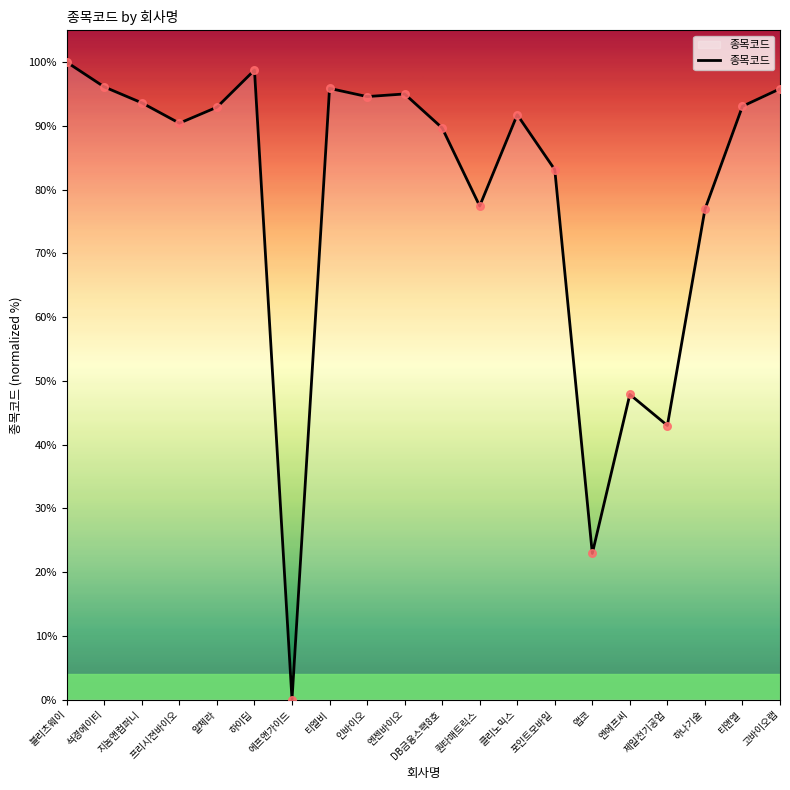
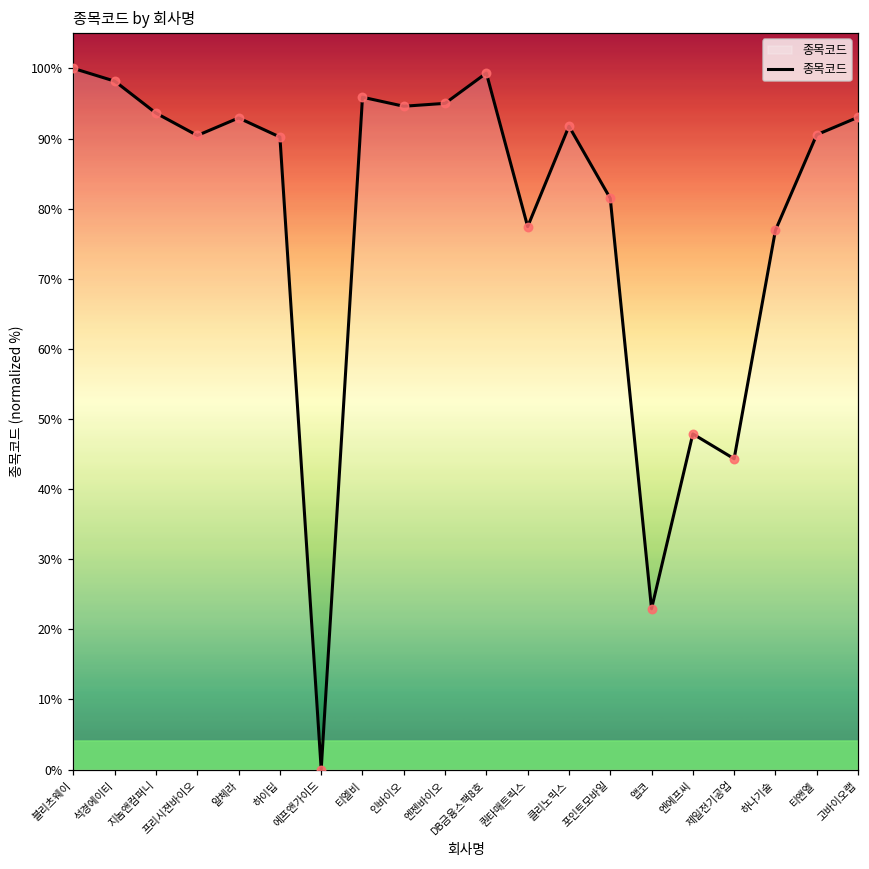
석경에이티: 96% -> 98%
하이딥: 99% -> 90%
DB금융스팩8호: 90% -> 99%
포인트모바일: 83% -> 81%
제일전기공업: 43% -> 44%
티앤엘: 93% -> 91%
고바이오랩: 96% -> 93%
